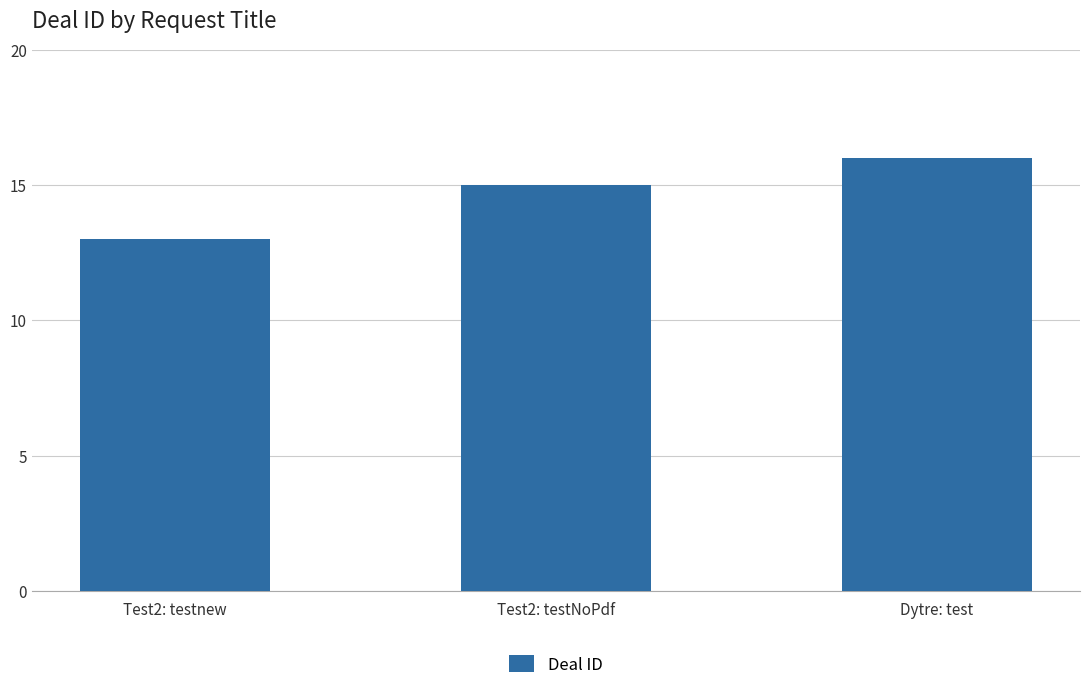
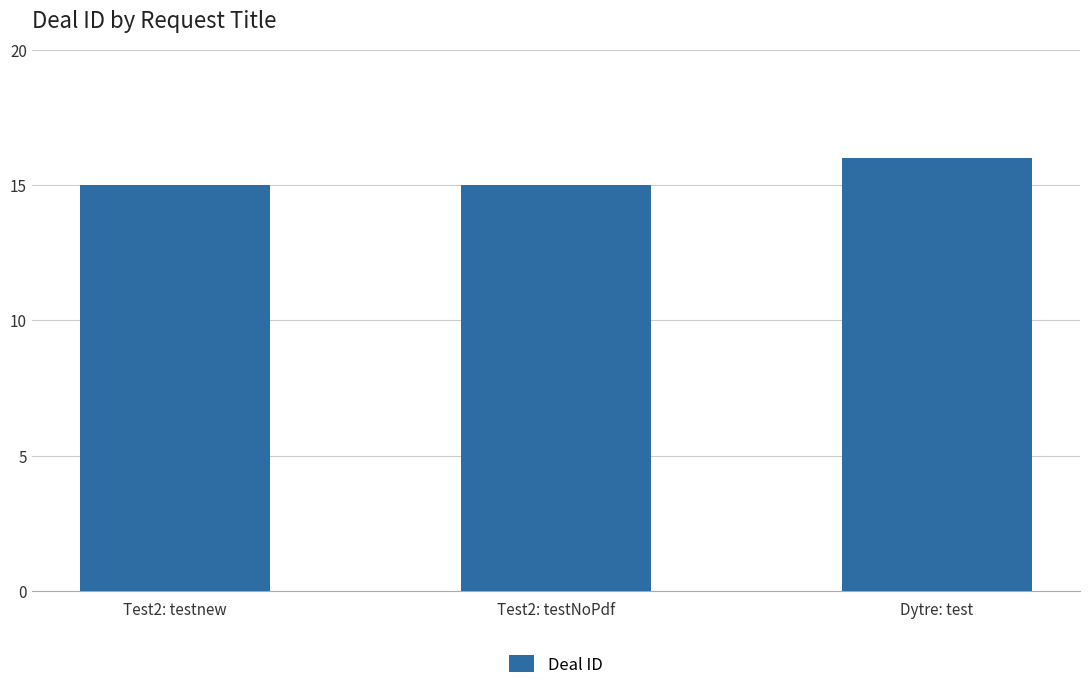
Test2: testnew: 13 -> 15
